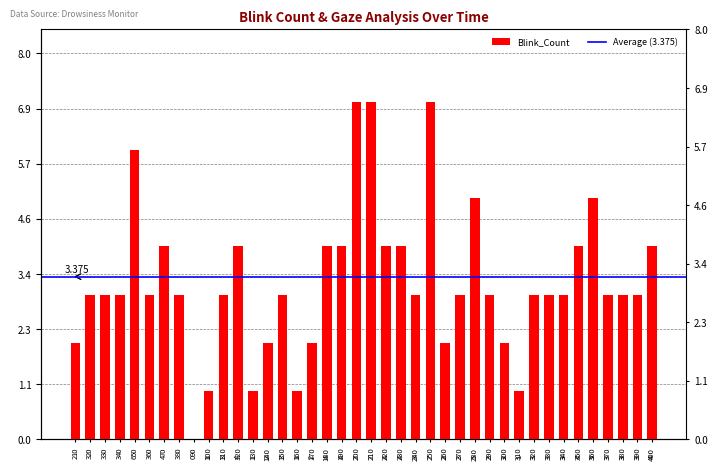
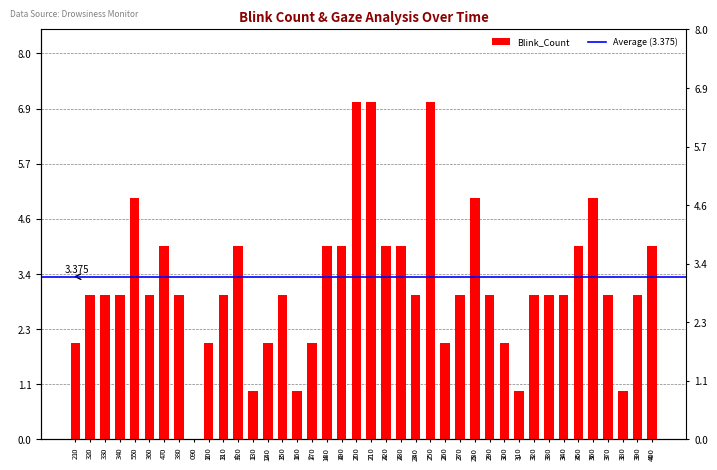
50: 6 -> 5
100: 1 -> 2
380: 3 -> 1
